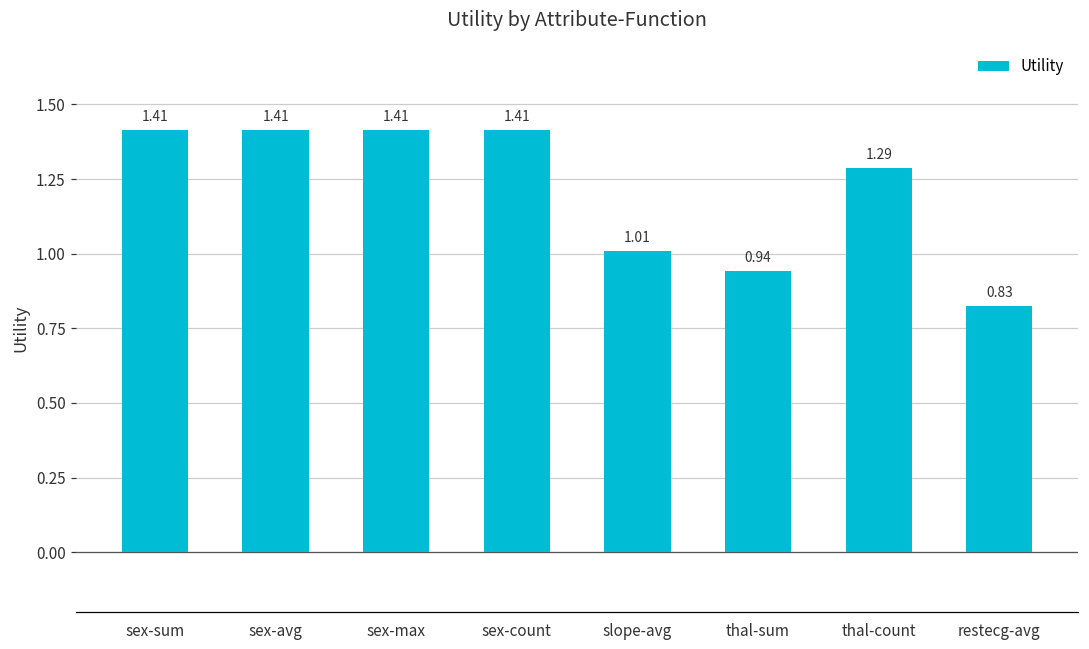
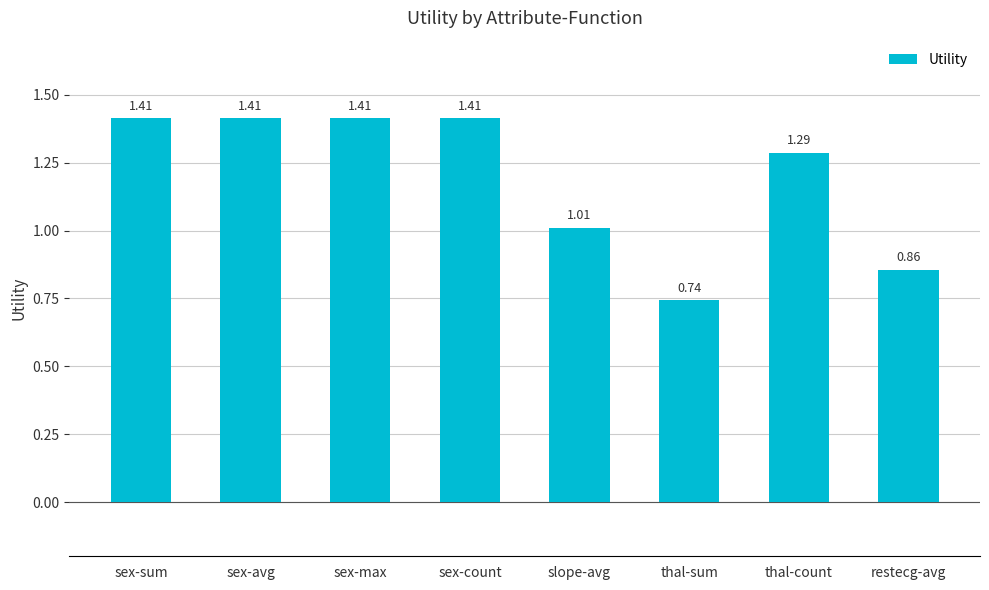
thal-sum: 0.94 -> 0.74
restecg-avg: 0.83 -> 0.86
